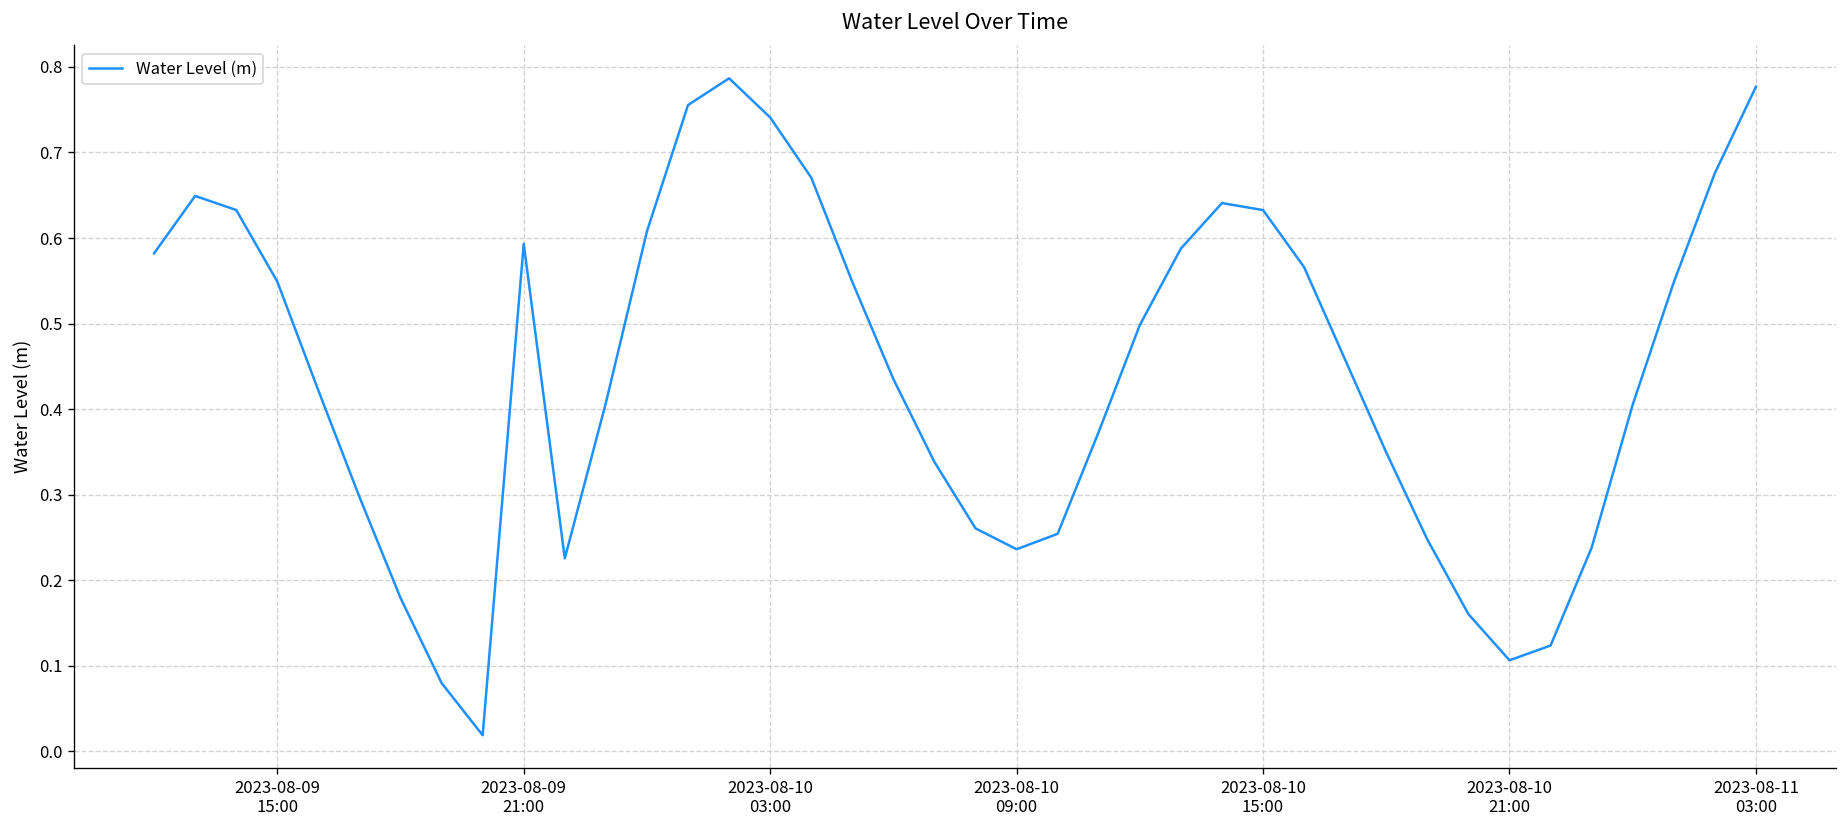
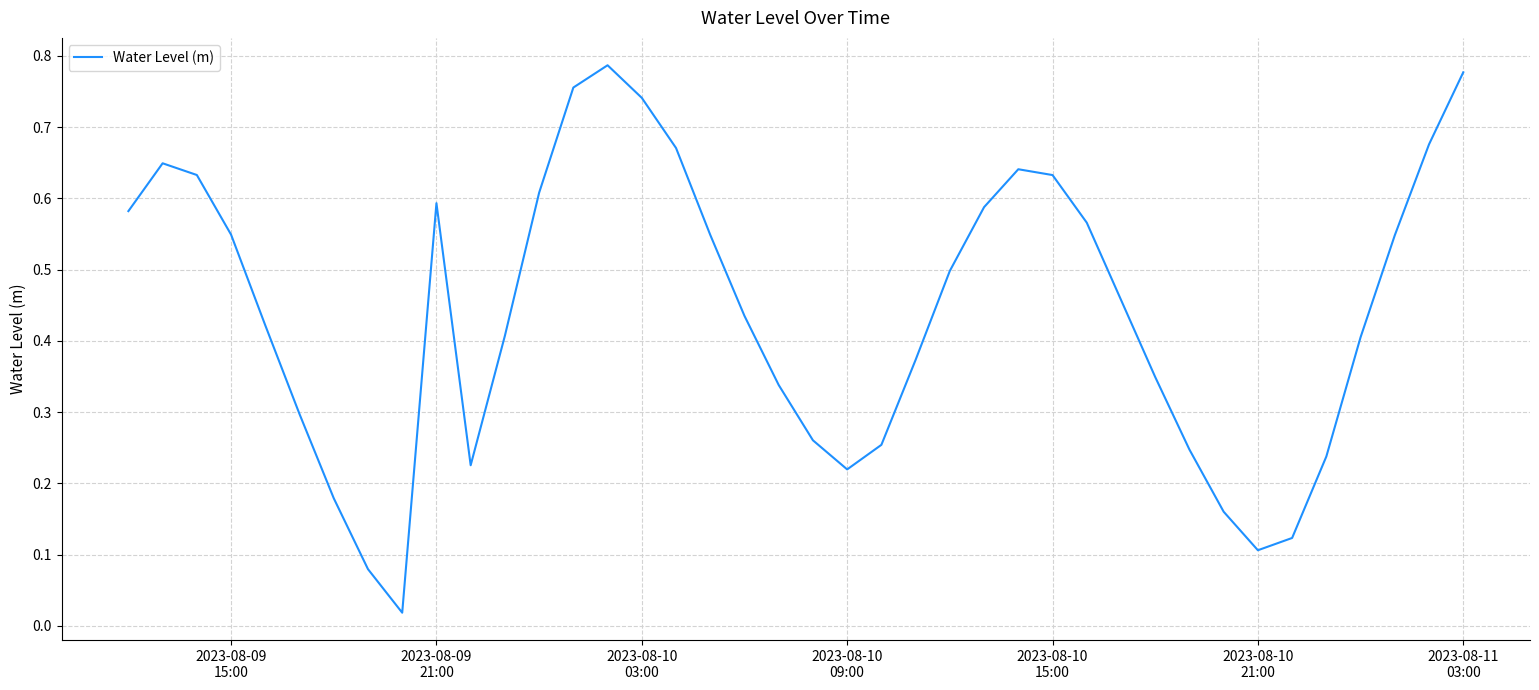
2023-08-10 09:00: 0.24 -> 0.22
